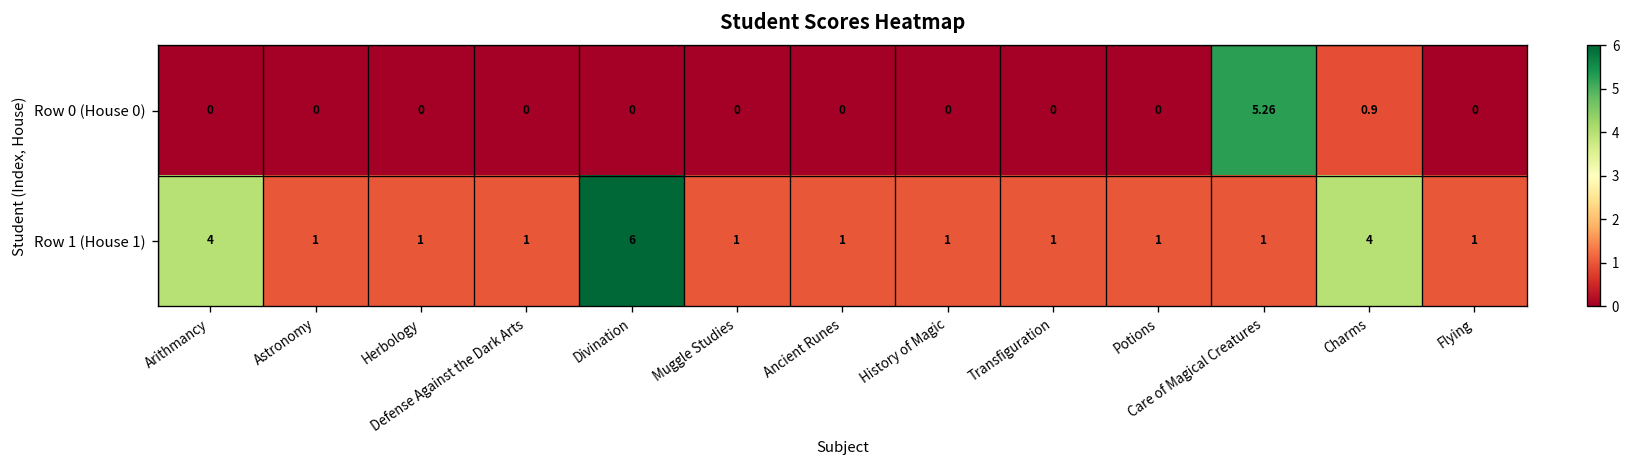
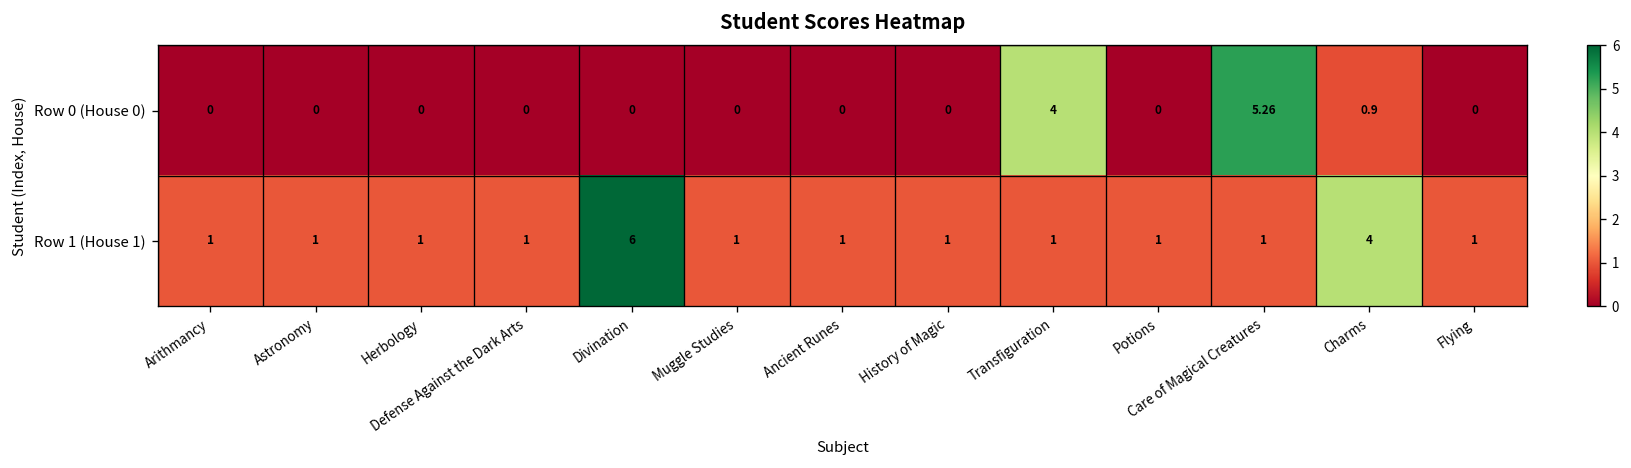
Row 0 (House 0), Transfiguration: 0 -> 4
Row 1 (House 1), Arithmancy: 4 -> 1
